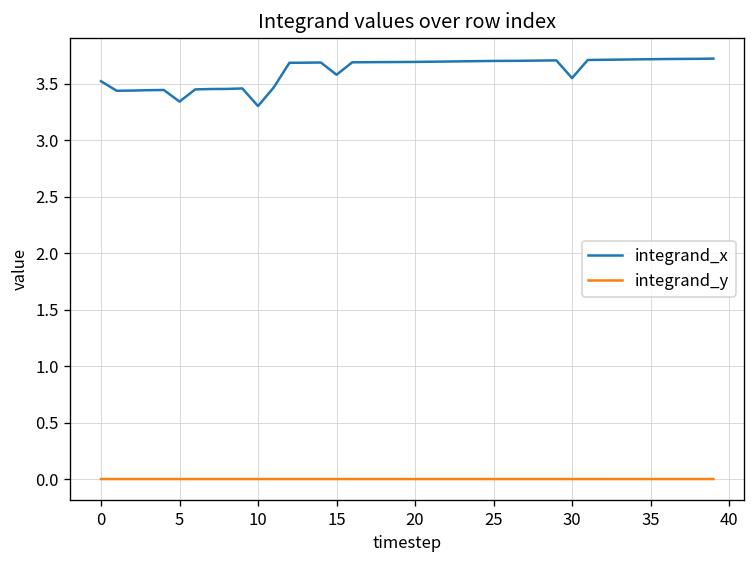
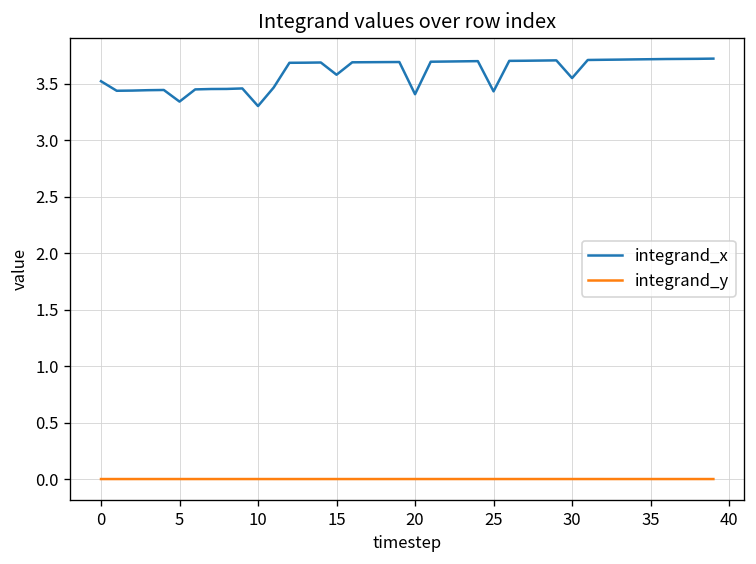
integrand_x, 20: 3.7 -> 3.4
integrand_x, 25: 3.7 -> 3.4
